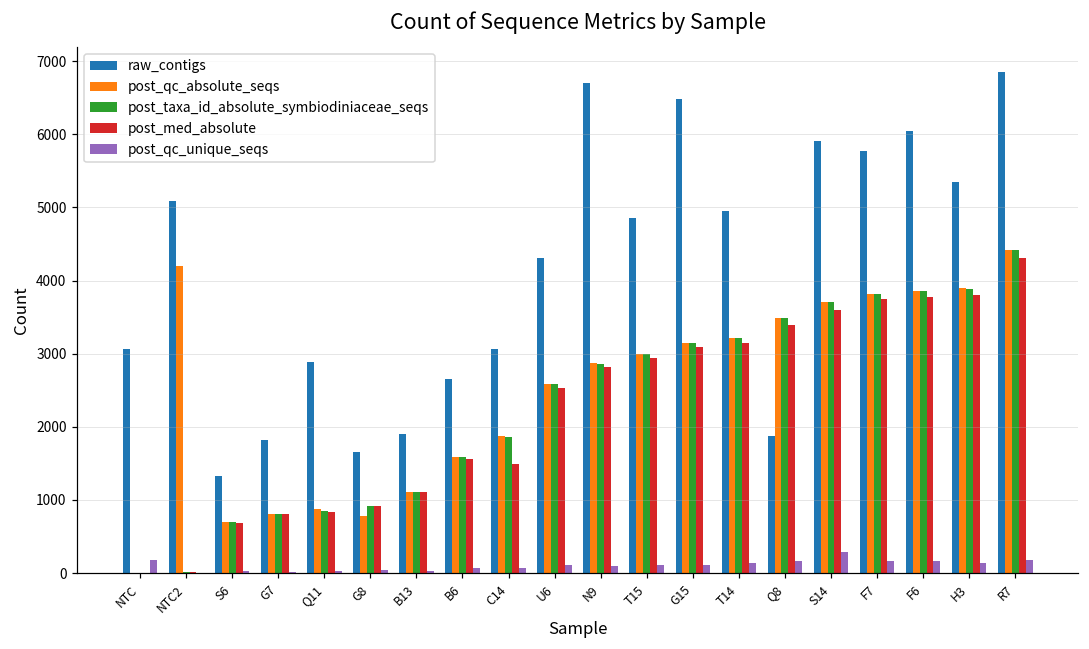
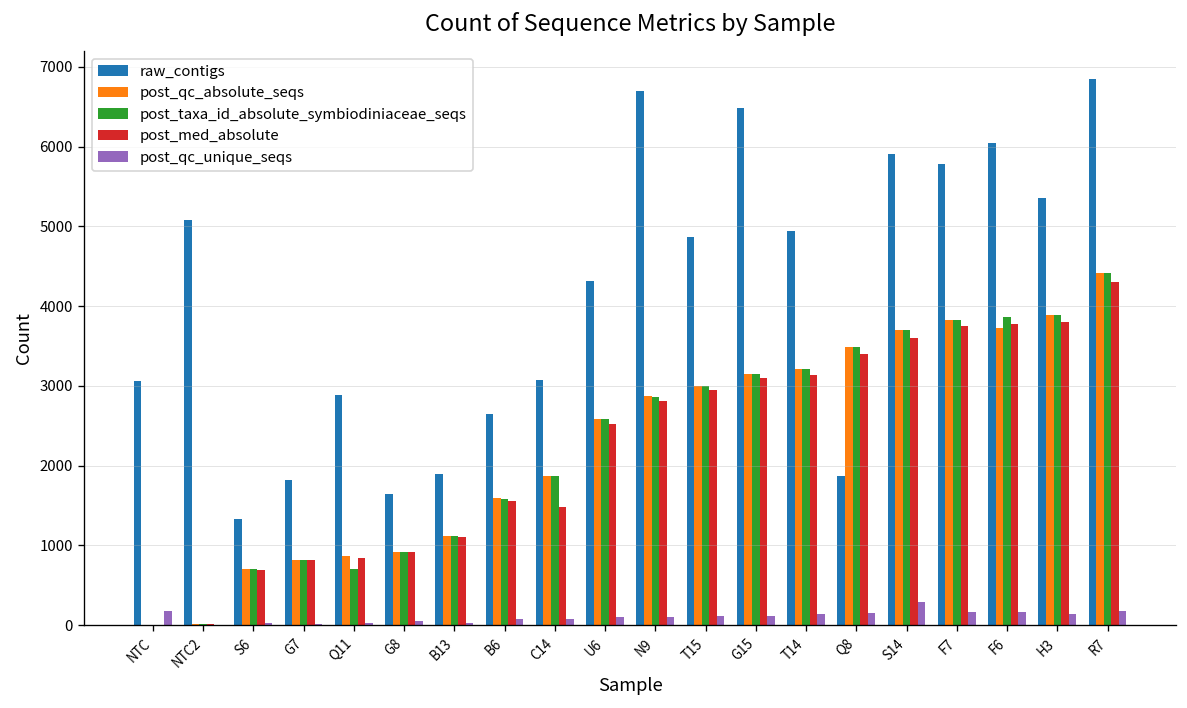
post_qc_absolute_seqs, NTC2: 4200 -> 0
post_taxa_id_absolute_symbiodiniaceae_seqs, Q11: 800 -> 700
post_qc_absolute_seqs, G8: 800 -> 900
post_qc_absolute_seqs, F6: 3900 -> 3700
